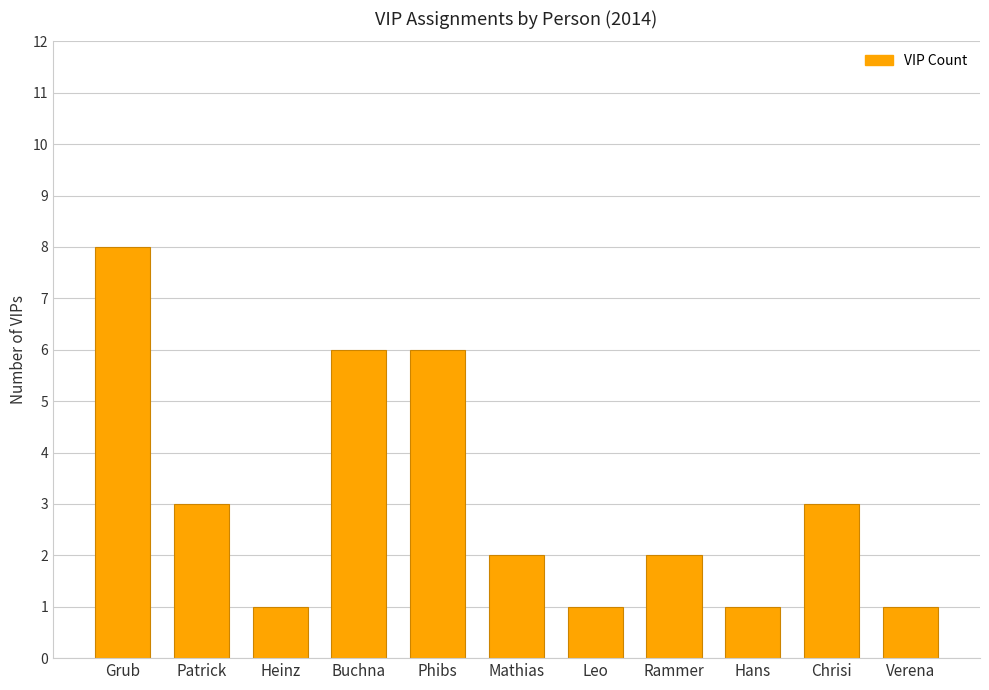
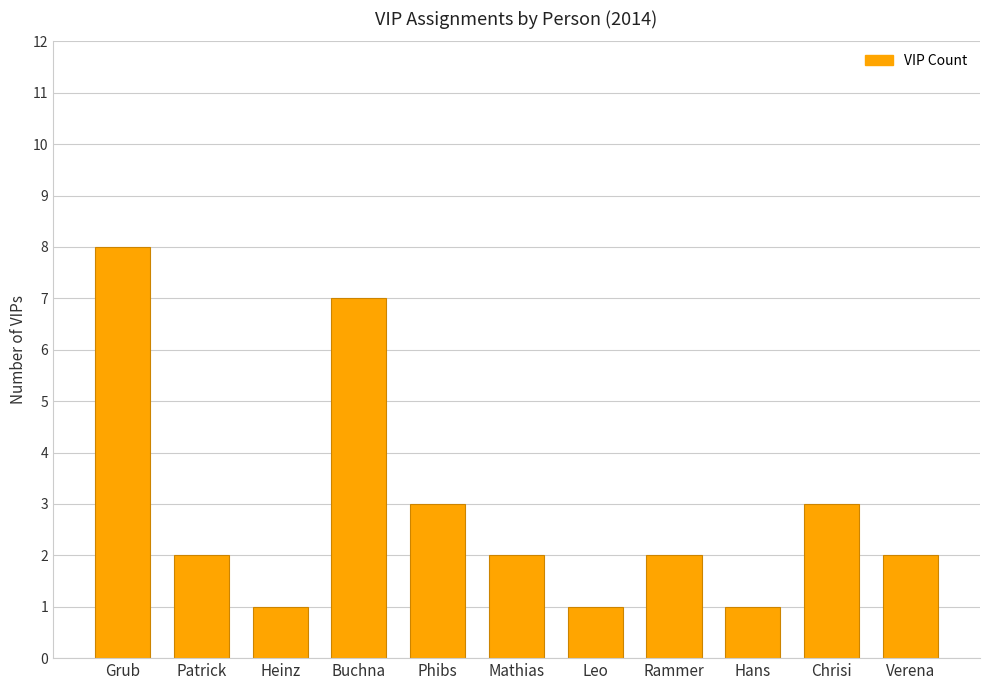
Patrick: 3 -> 2
Buchna: 6 -> 7
Phibs: 6 -> 3
Verena: 1 -> 2
